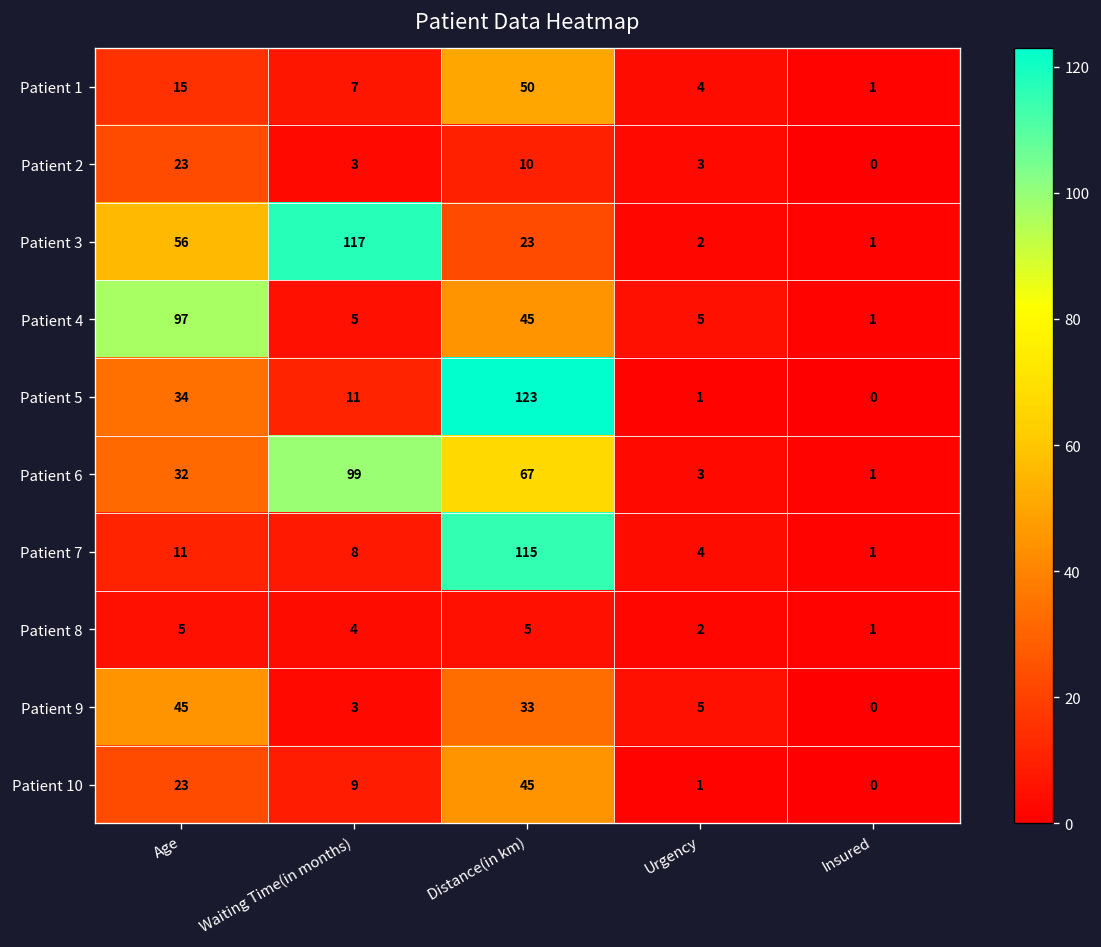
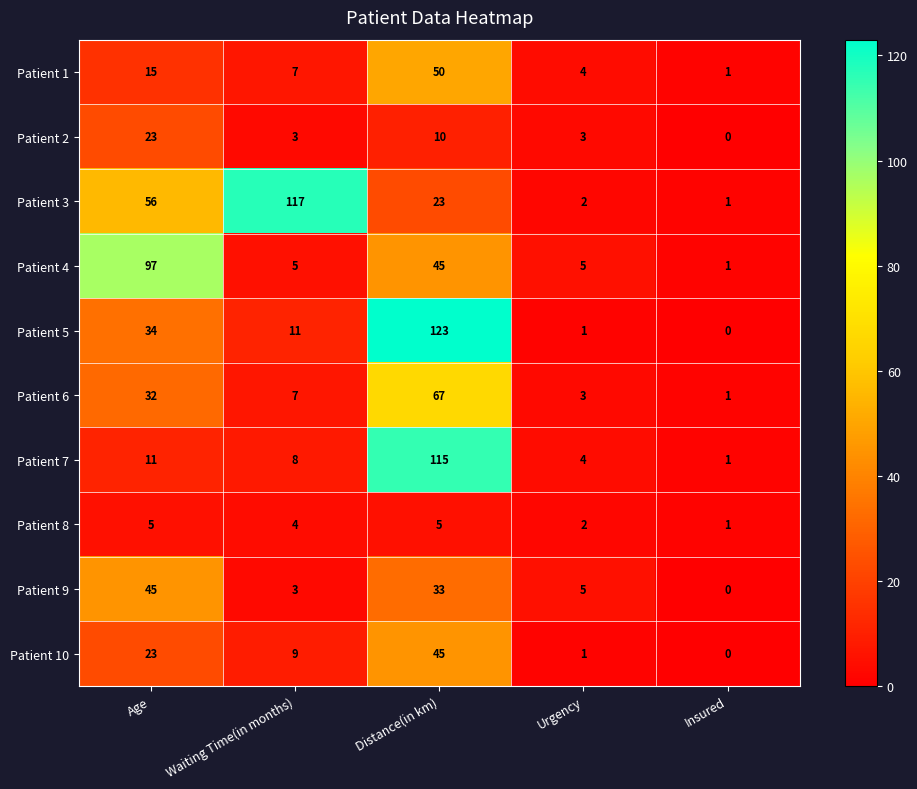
Patient 6, Waiting Time(in months): 99 -> 7
